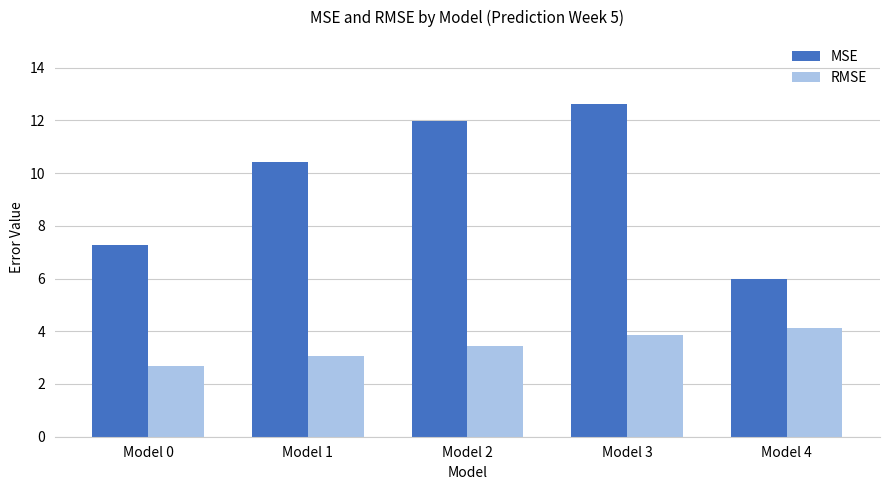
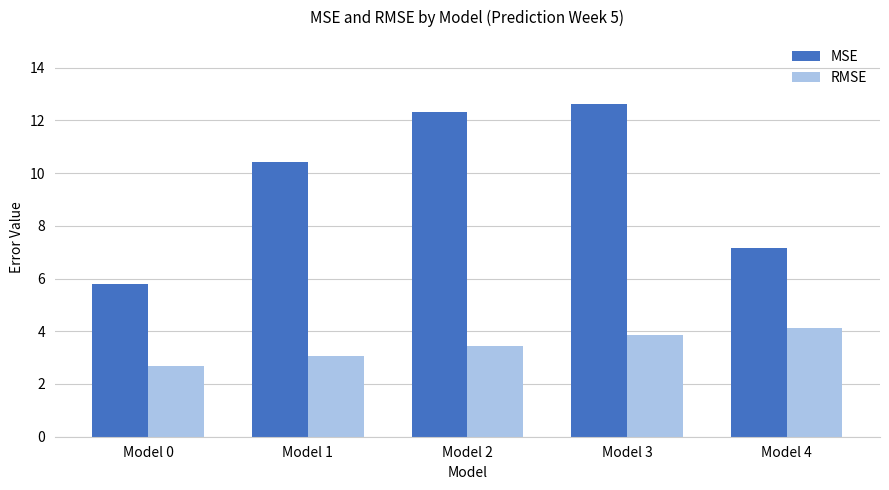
MSE, Model 0: 7.3 -> 5.8
MSE, Model 2: 12.0 -> 12.3
MSE, Model 4: 6.0 -> 7.2
